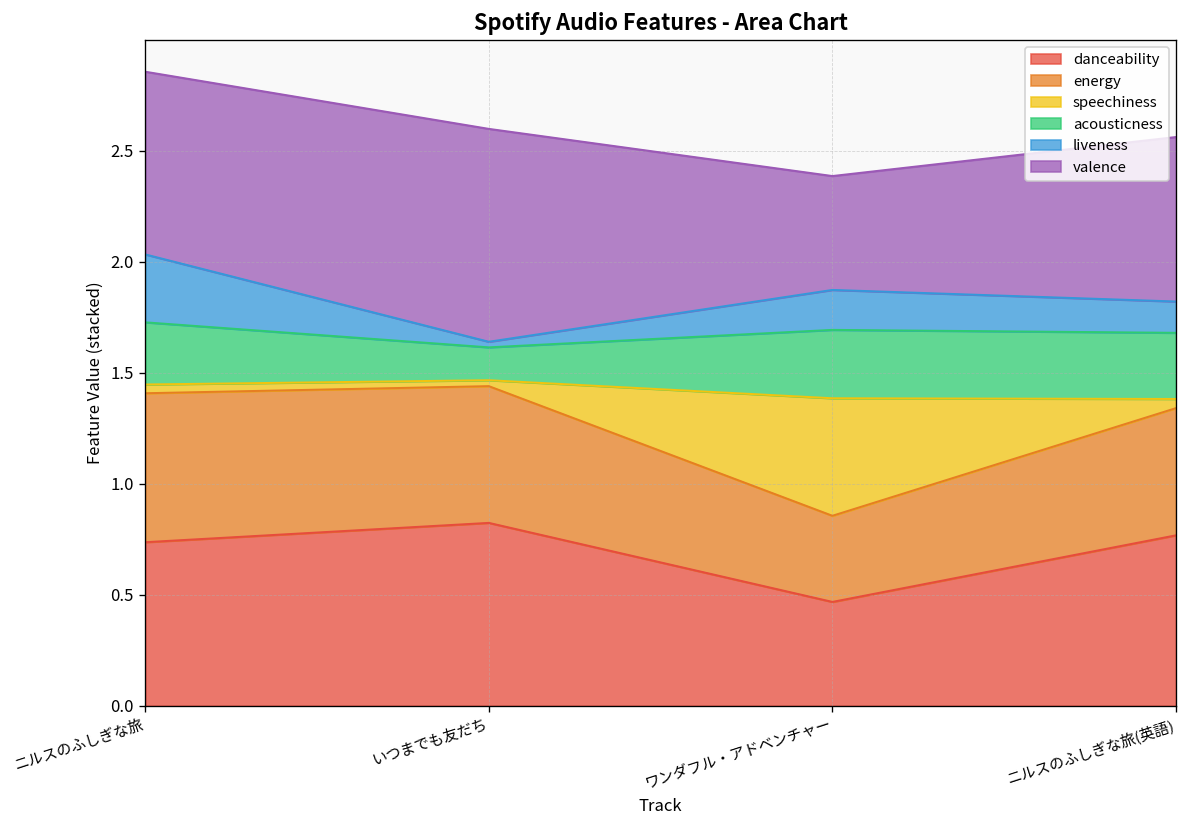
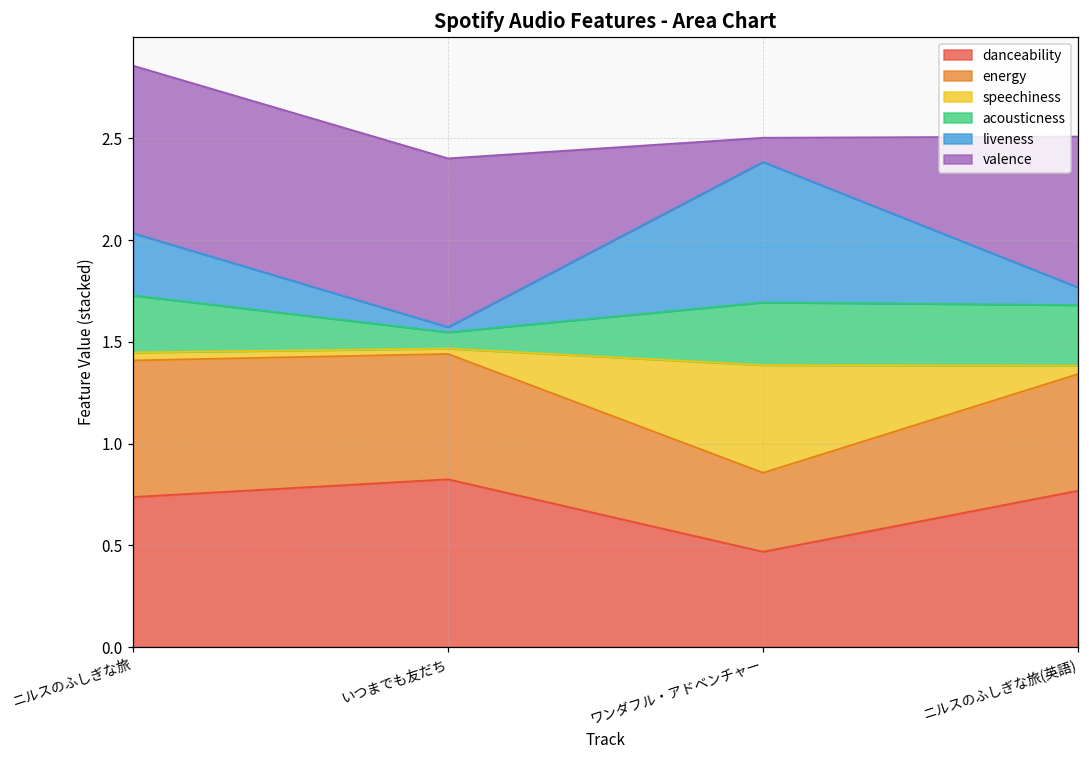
acousticness, いつまでも友だち: 0.15 -> 0.08
valence, いつまでも友だち: 0.96 -> 0.83
liveness, ワンダフル・アドベンチャー: 0.18 -> 0.69
valence, ワンダフル・アドベンチャー: 0.51 -> 0.12
liveness, ニルスのふしぎな旅(英語): 0.14 -> 0.09
